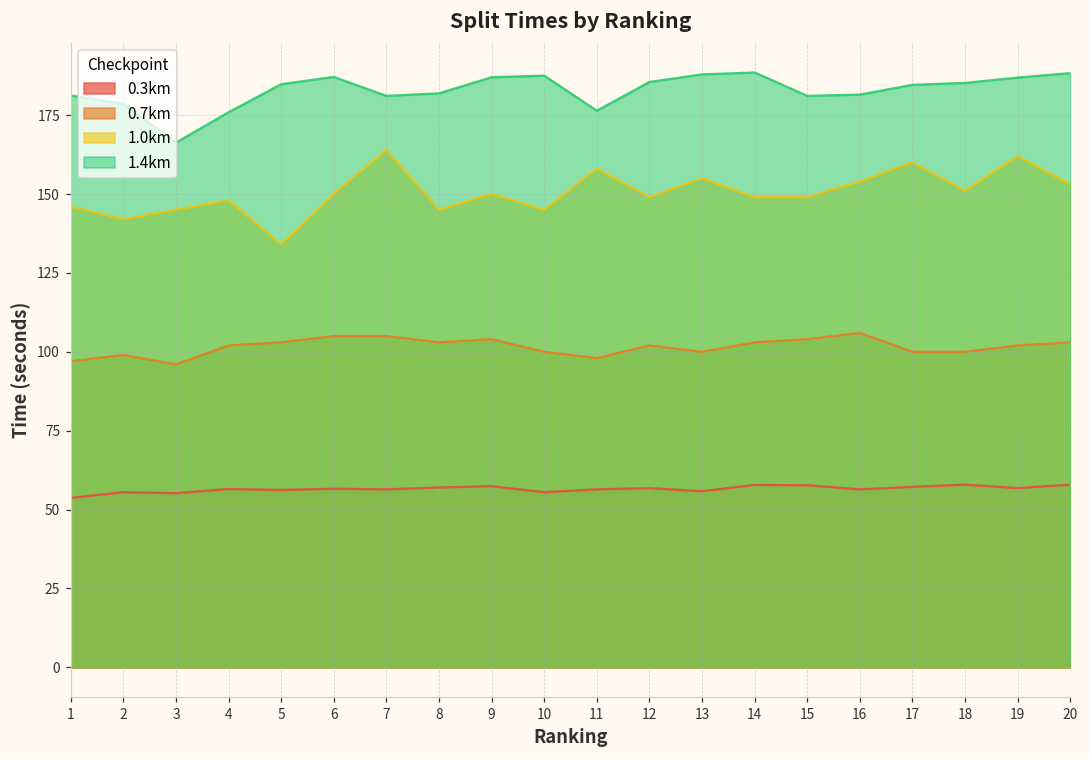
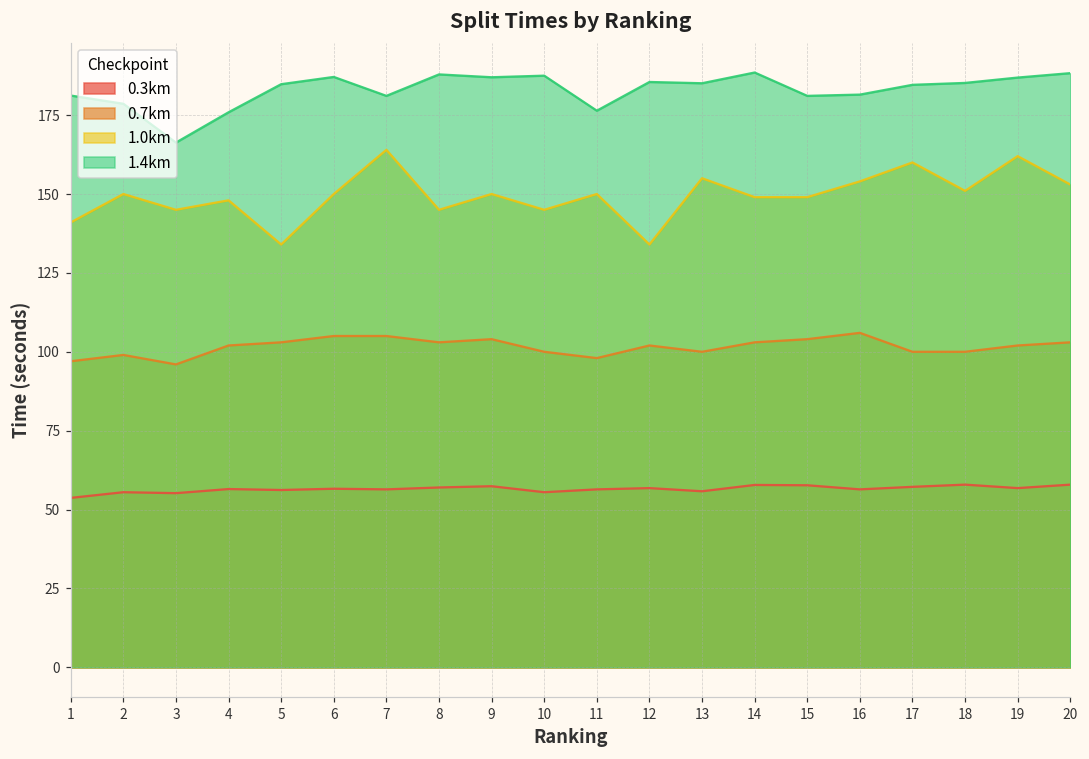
1.0km, 1: 146 -> 141
1.0km, 2: 142 -> 150
1.4km, 8: 182 -> 188
1.0km, 11: 158 -> 150
1.0km, 12: 149 -> 134
1.4km, 13: 188 -> 185
